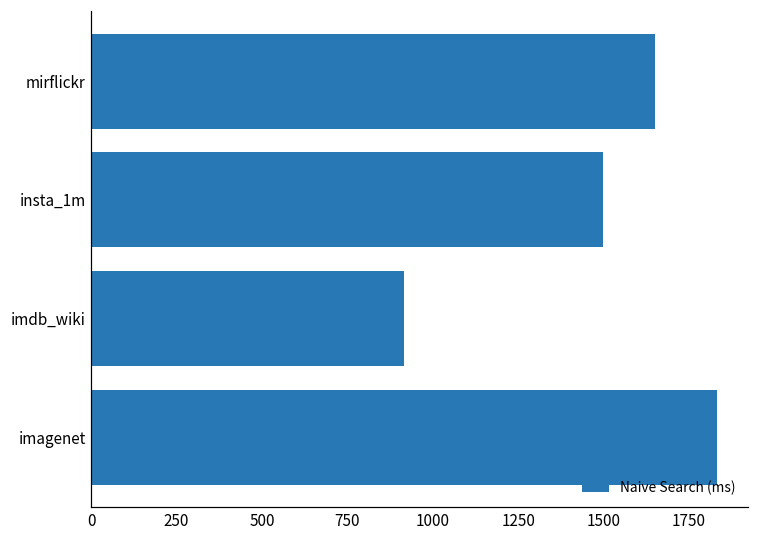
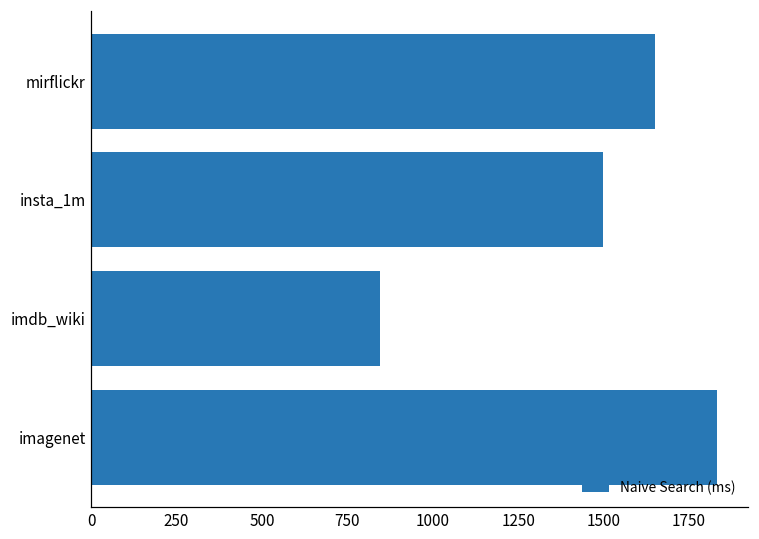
imdb_wiki: 920 -> 850
